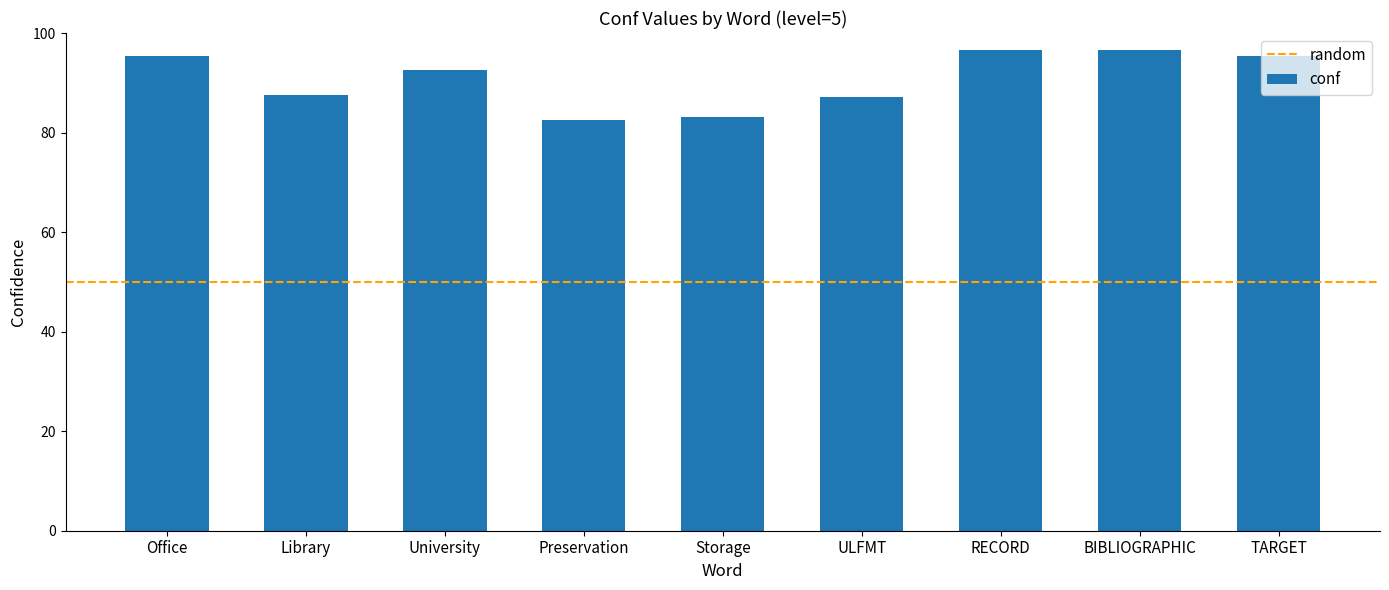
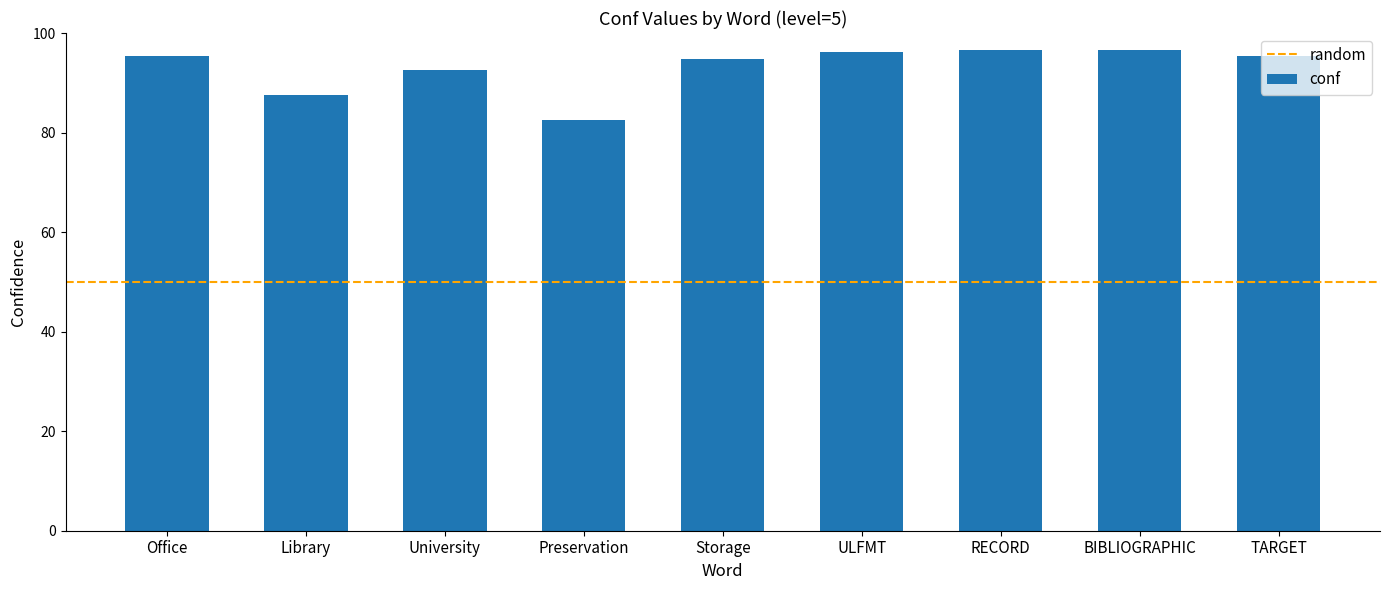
Storage: 83 -> 95
ULFMT: 87 -> 96
